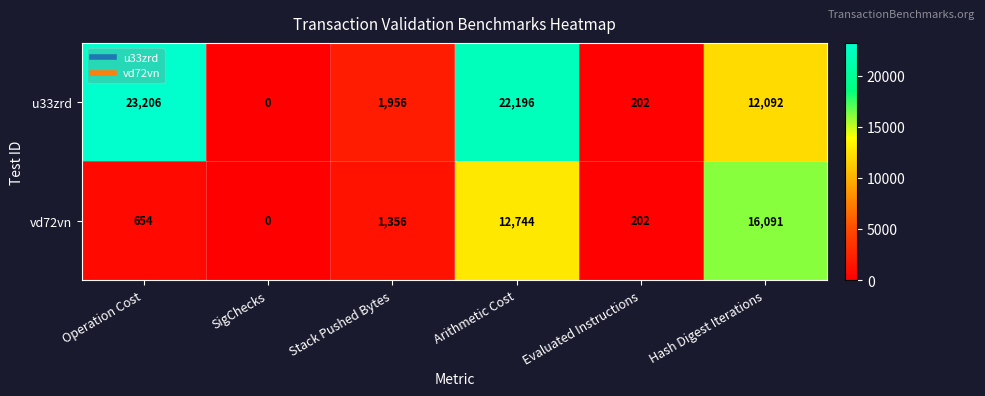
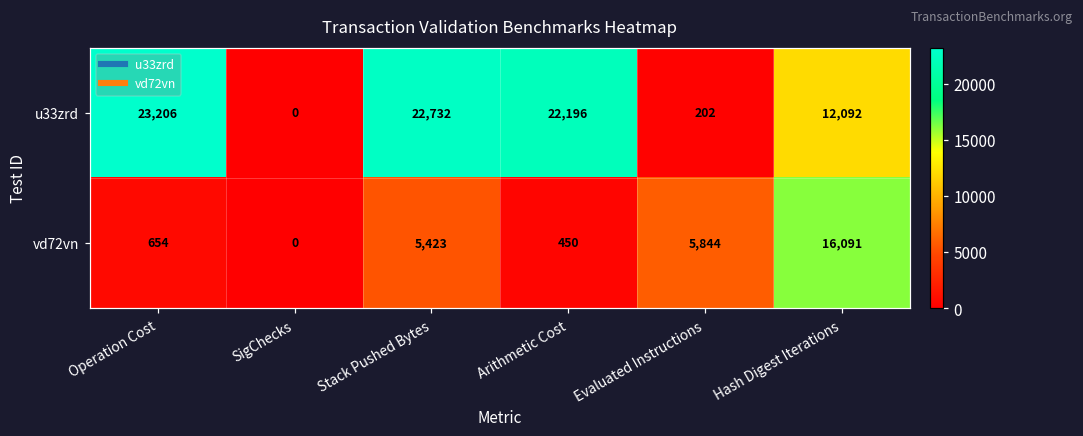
u33zrd, Stack Pushed Bytes: 1,956 -> 22,732
vd72vn, Stack Pushed Bytes: 1,356 -> 5,423
vd72vn, Arithmetic Cost: 12,744 -> 450
vd72vn, Evaluated Instructions: 202 -> 5,844
